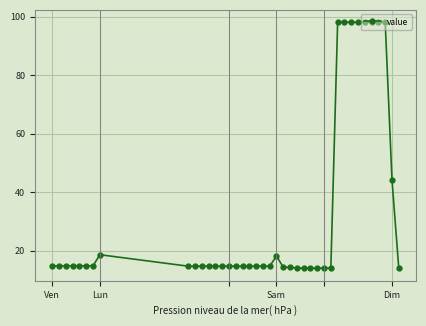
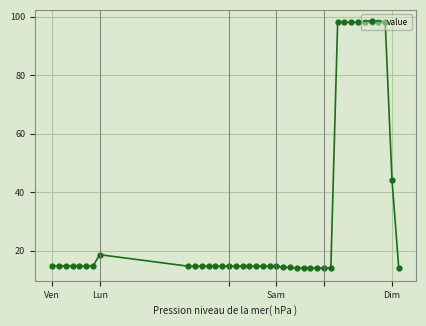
Sam: 18 -> 15
